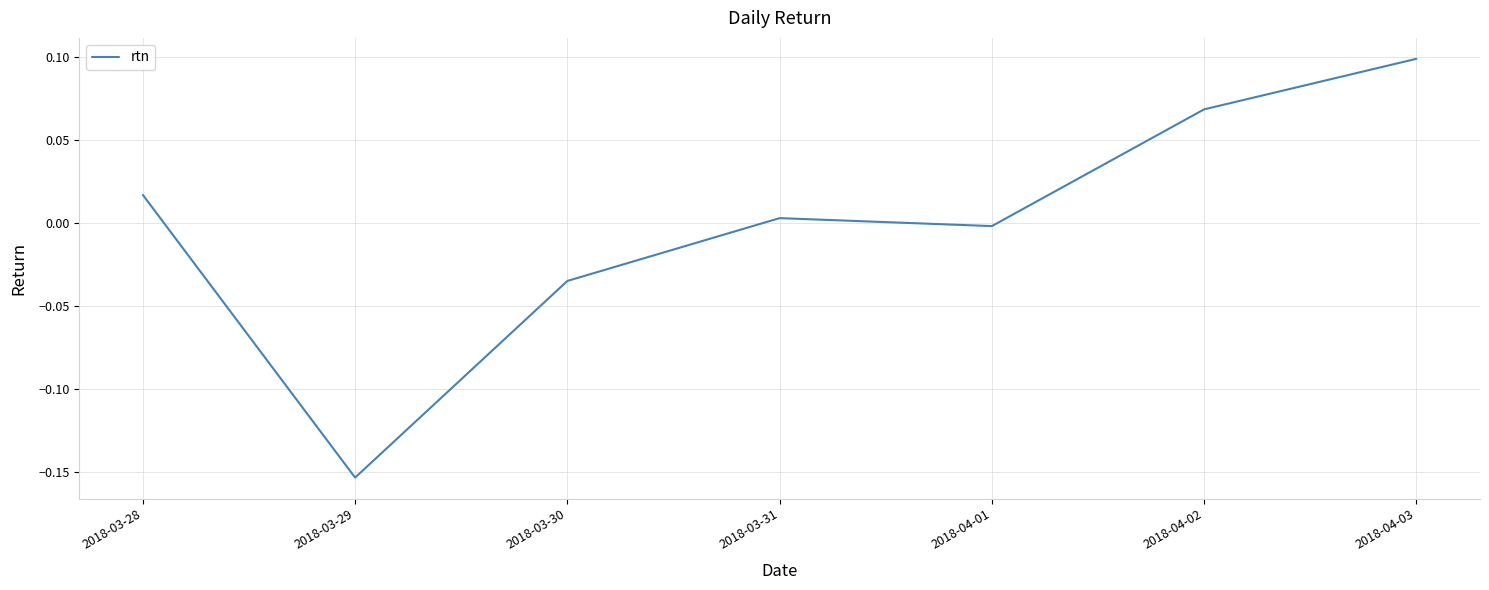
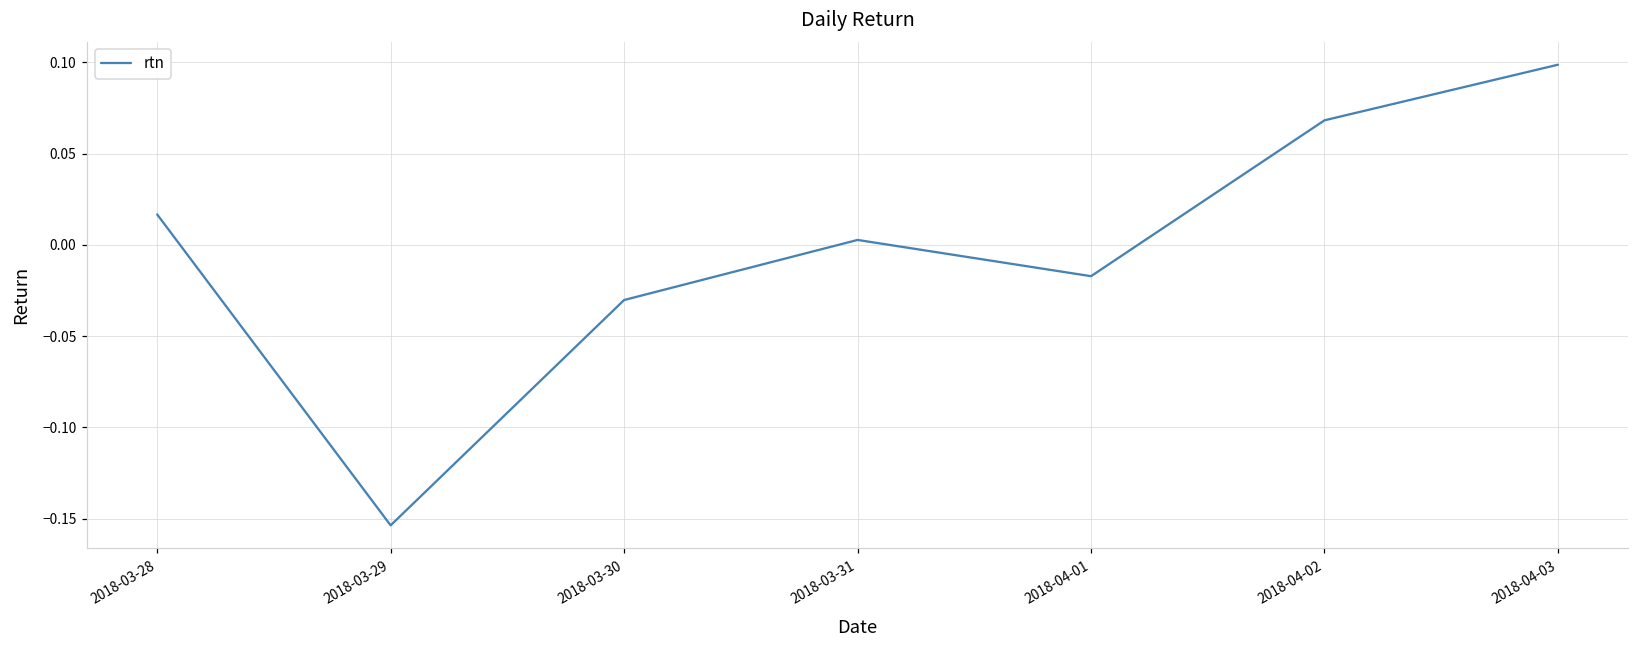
2018-03-30: -0.035 -> -0.030
2018-04-01: -0.002 -> -0.017
